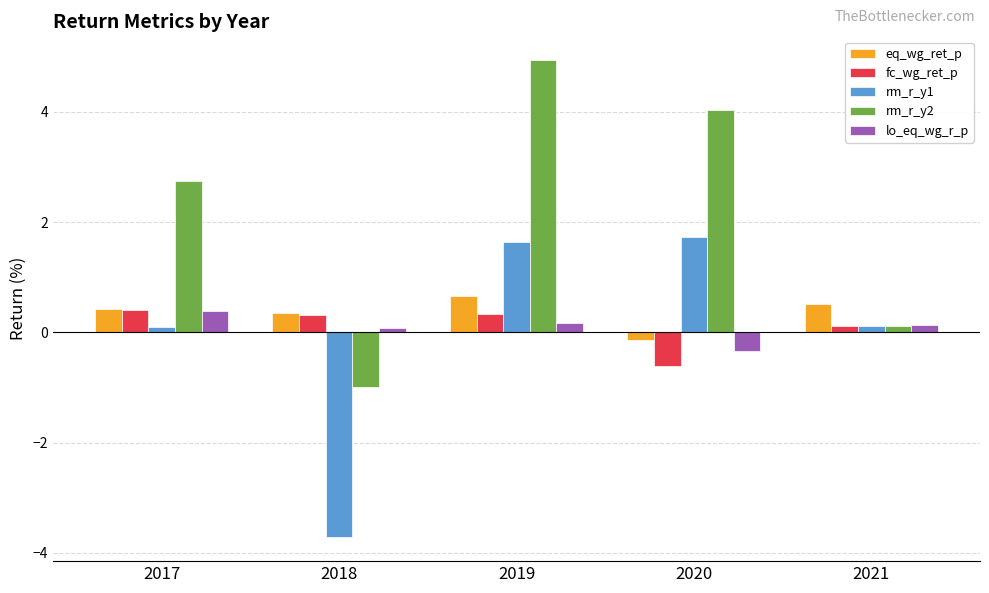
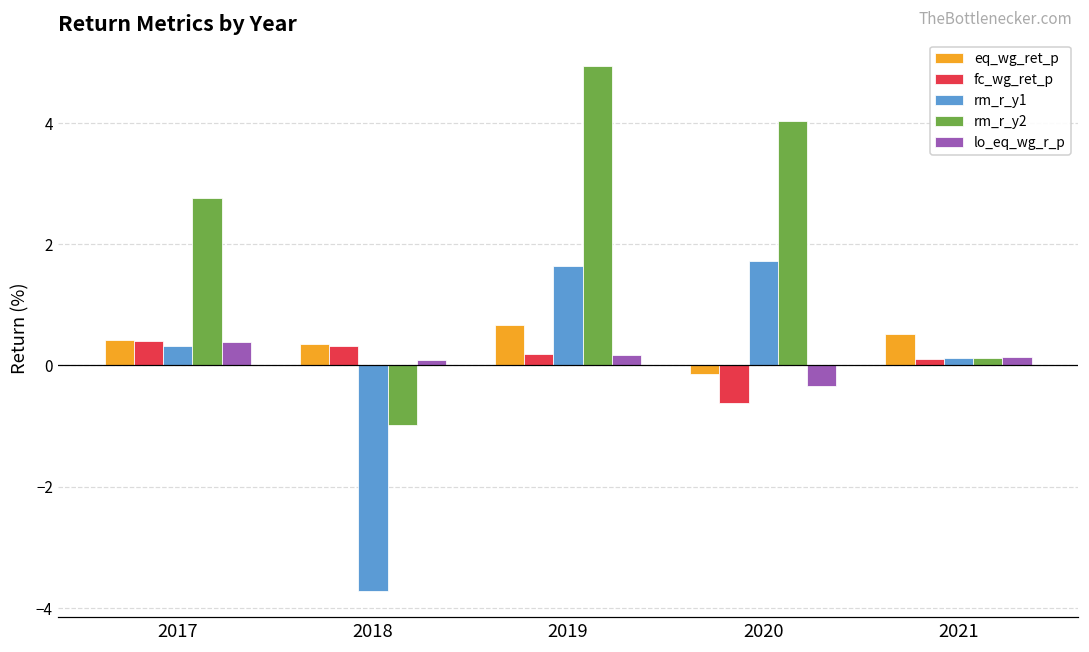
rm_r_y1, 2017: 0.1 -> 0.3
fc_wg_ret_p, 2019: 0.3 -> 0.2
